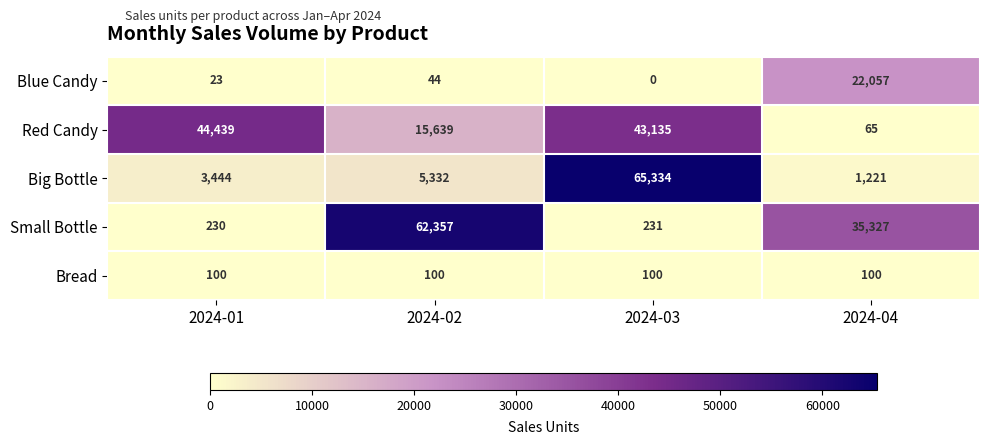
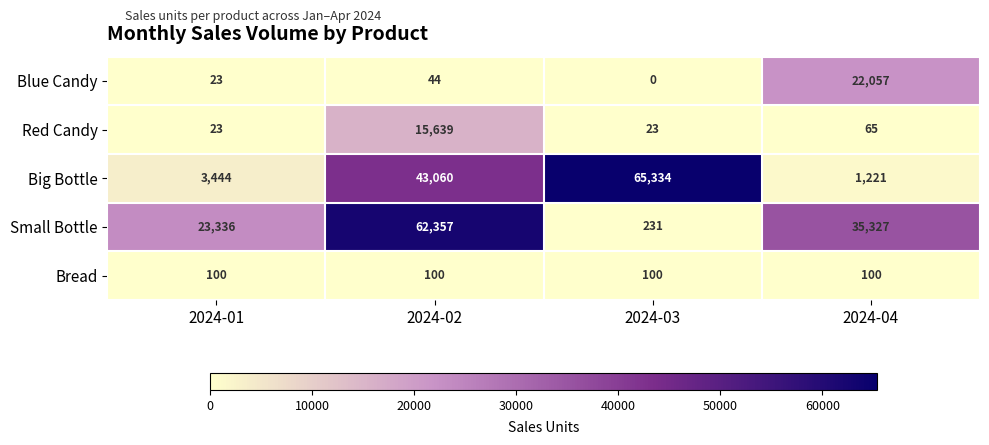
Red Candy, 2024-01: 44,439 -> 23
Red Candy, 2024-03: 43,135 -> 23
Big Bottle, 2024-02: 5,332 -> 43,060
Small Bottle, 2024-01: 230 -> 23,336
